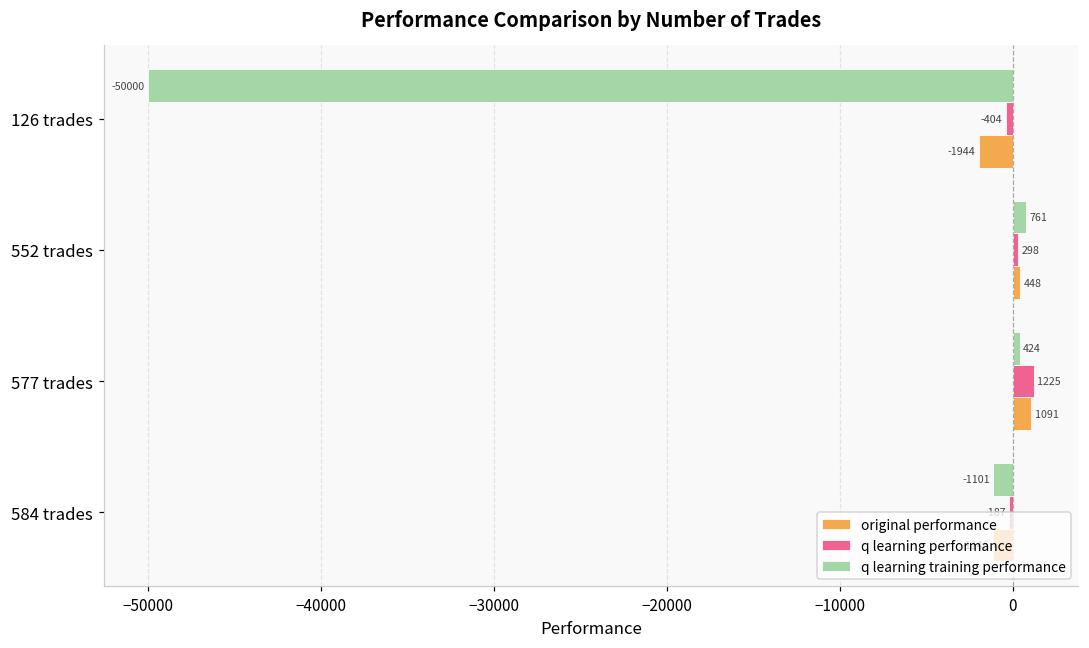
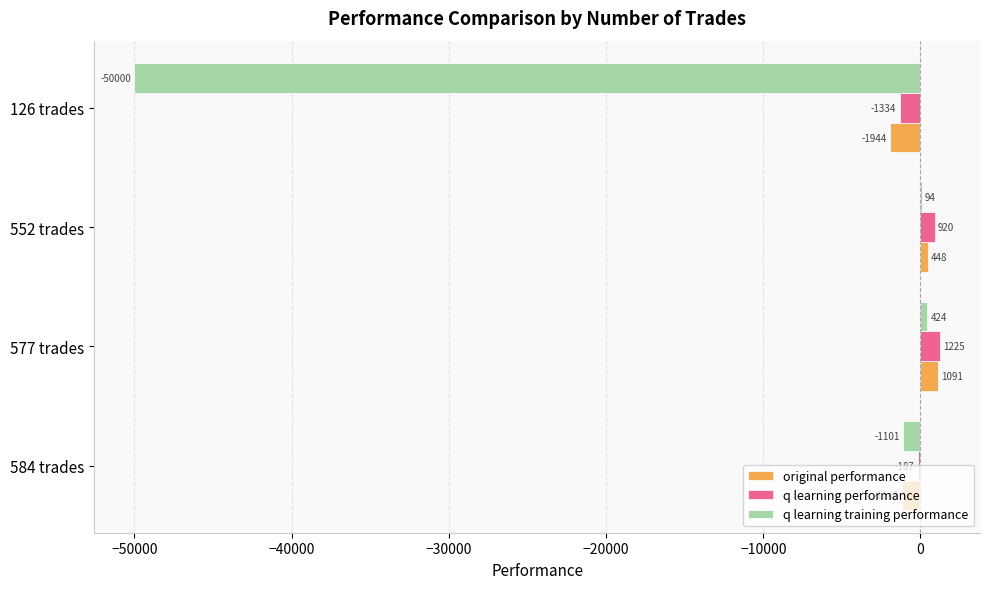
q learning performance, 126 trades: -404 -> -1334
q learning training performance, 552 trades: 761 -> 94
q learning performance, 552 trades: 298 -> 920
